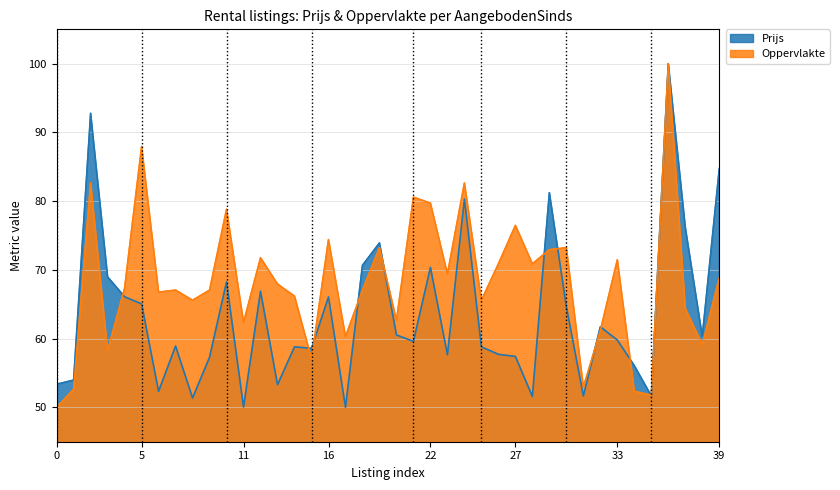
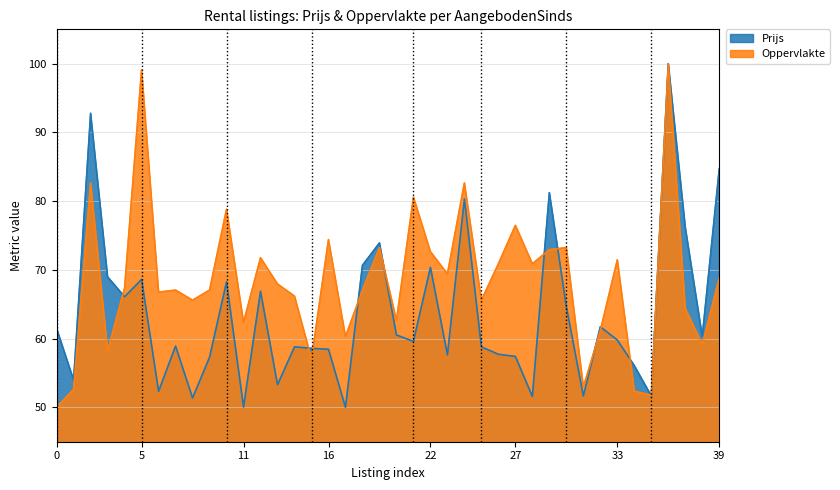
Prijs, 0: 53 -> 61
Prijs, 5: 65 -> 69
Oppervlakte, 5: 88 -> 99
Prijs, 16: 66 -> 58
Oppervlakte, 22: 80 -> 73
